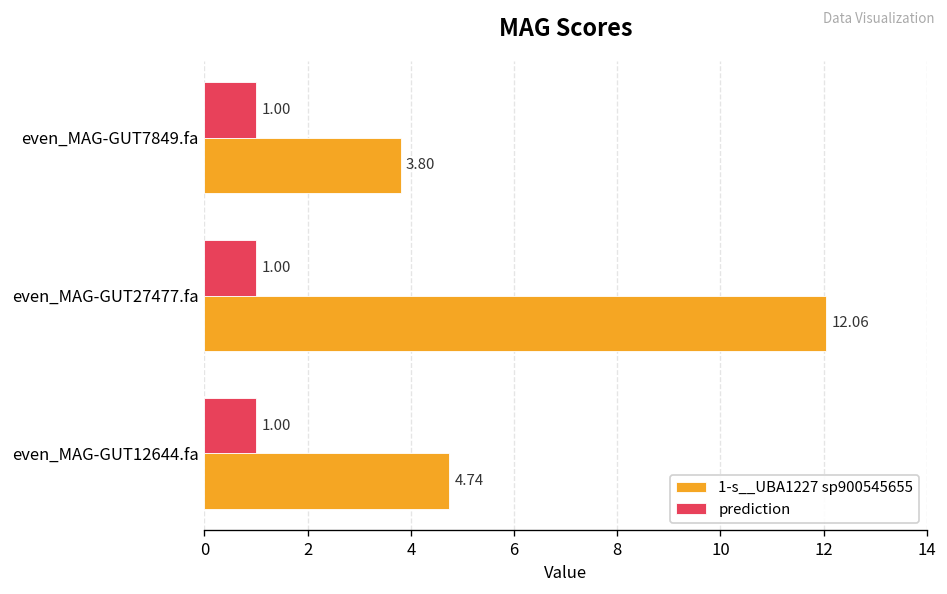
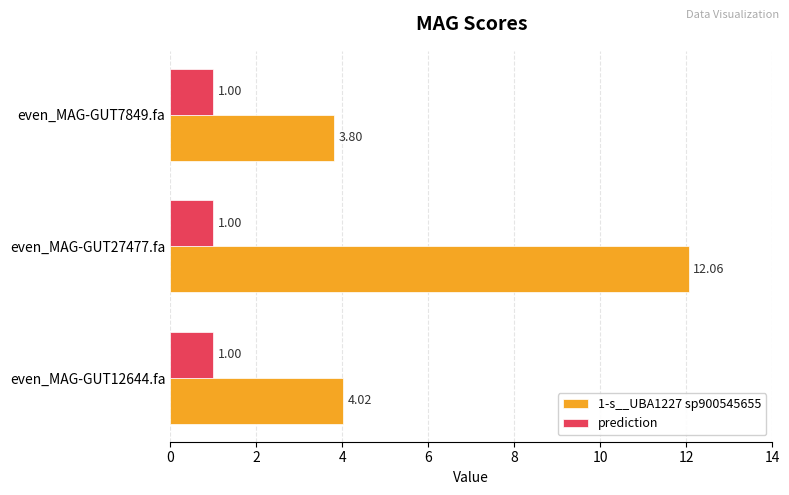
1-s__UBA1227 sp900545655, even_MAG-GUT12644.fa: 4.74 -> 4.02
